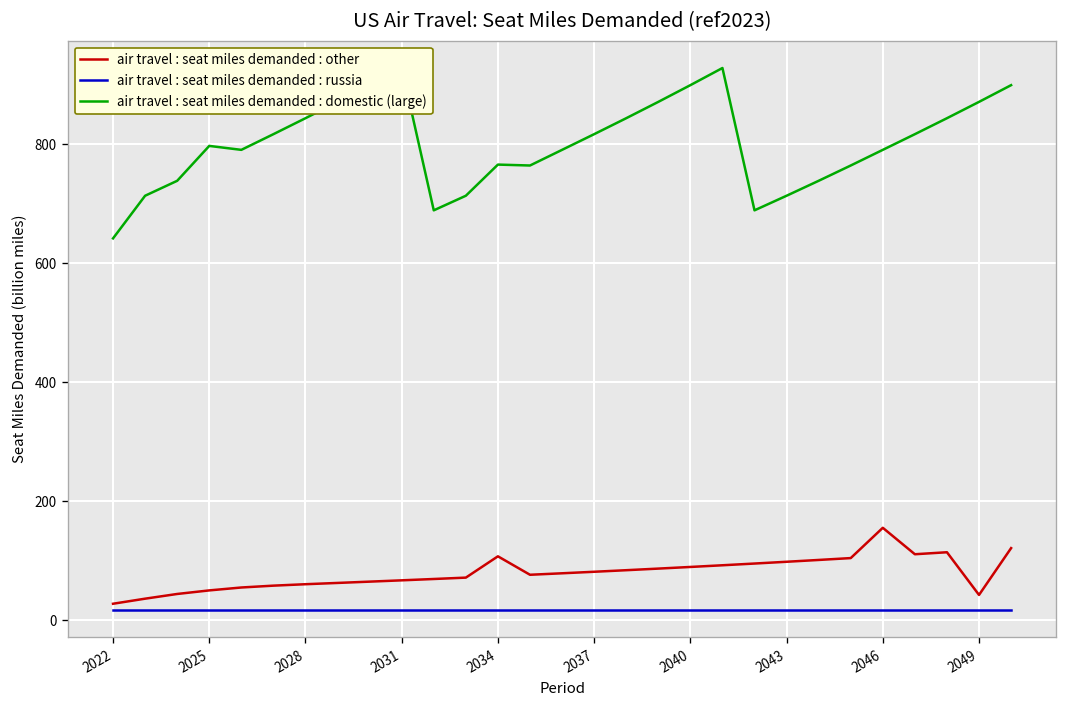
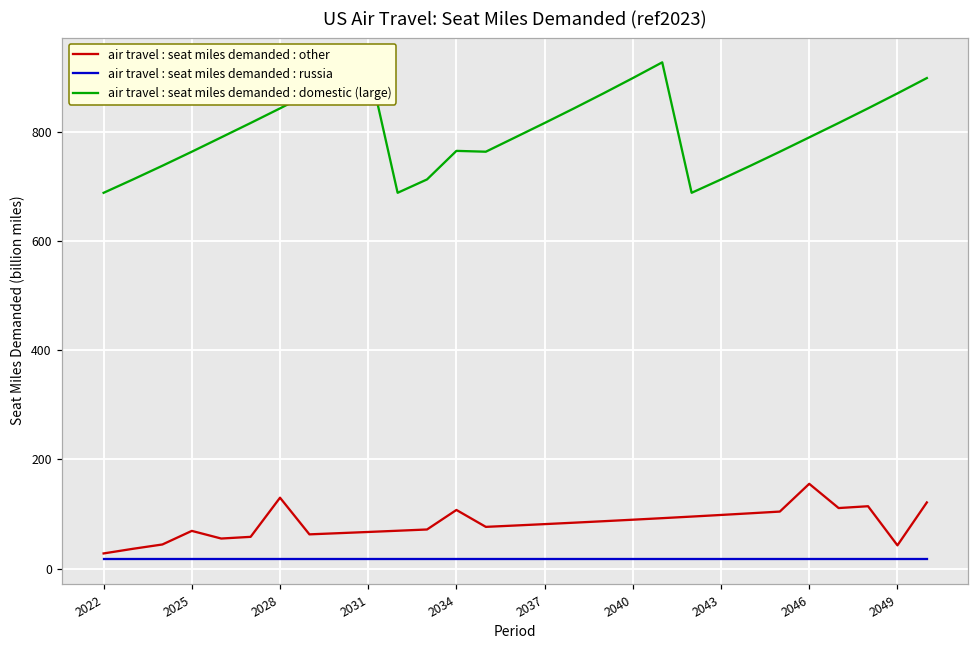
air travel : seat miles demanded : domestic (large), 2022: 640 -> 690
air travel : seat miles demanded : other, 2025: 50 -> 70
air travel : seat miles demanded : domestic (large), 2025: 800 -> 760
air travel : seat miles demanded : other, 2028: 60 -> 130
